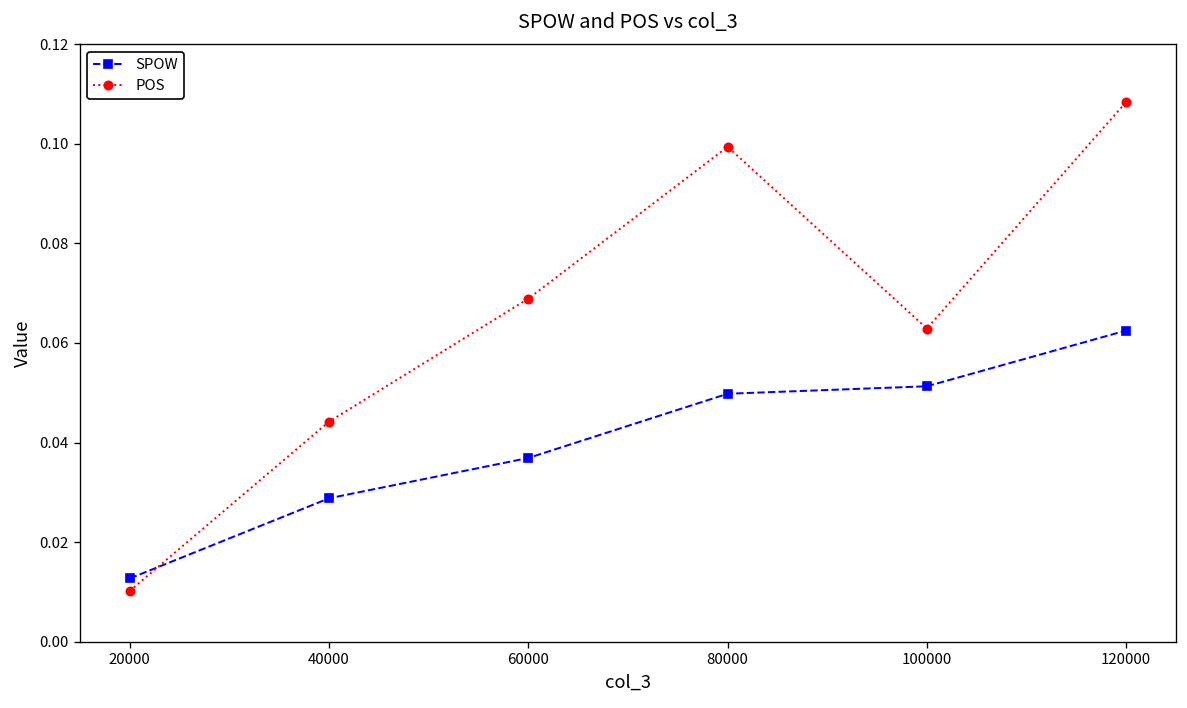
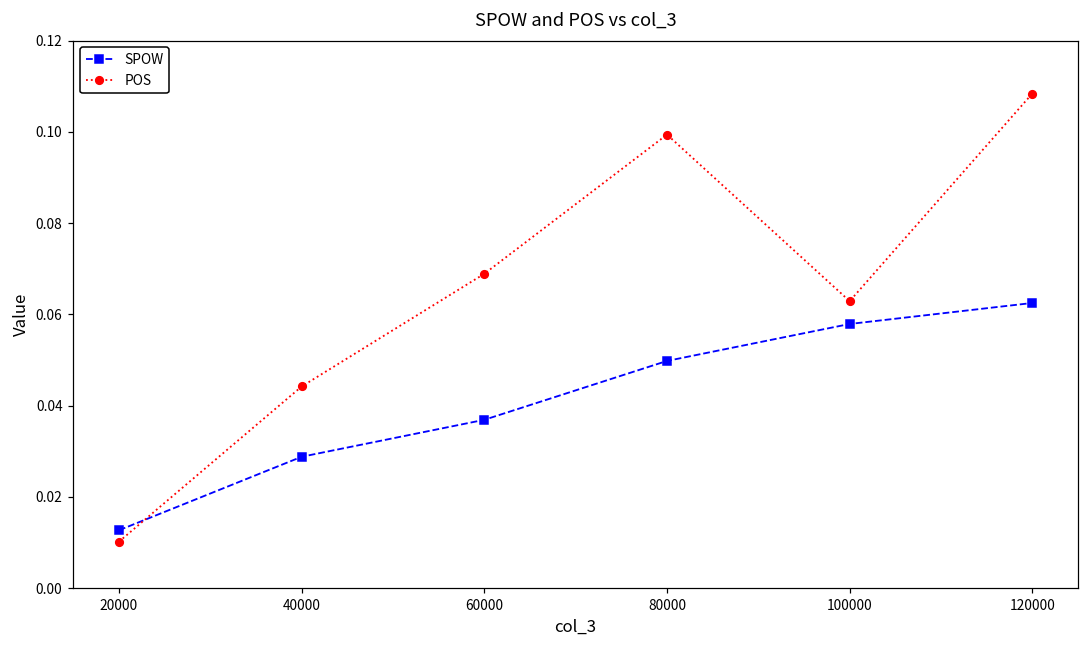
SPOW, 100000: 0.051 -> 0.058
